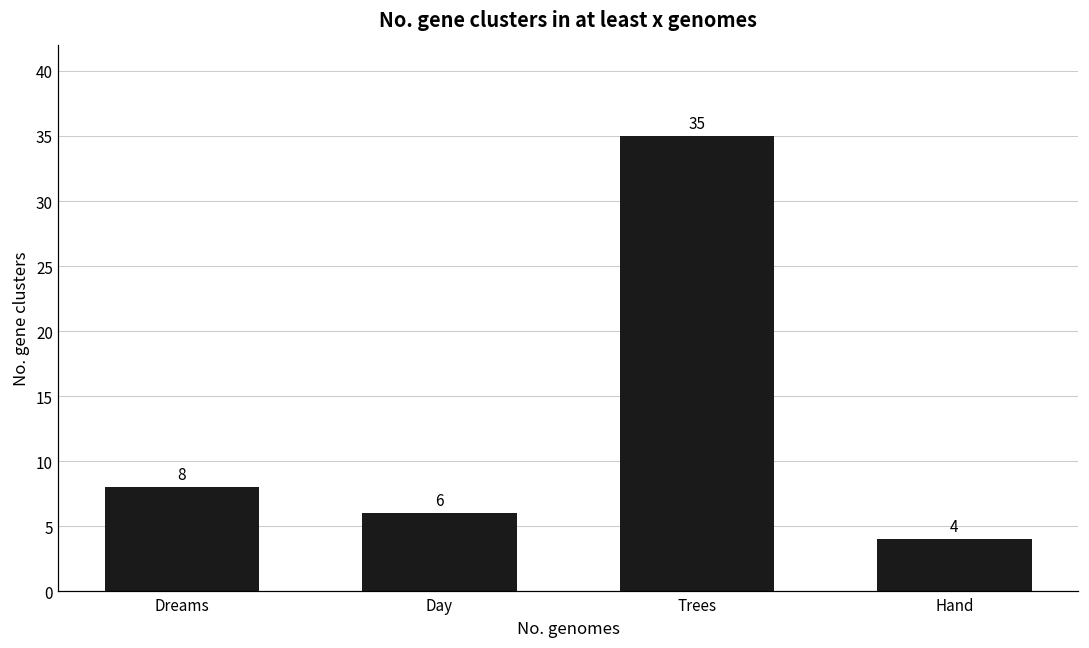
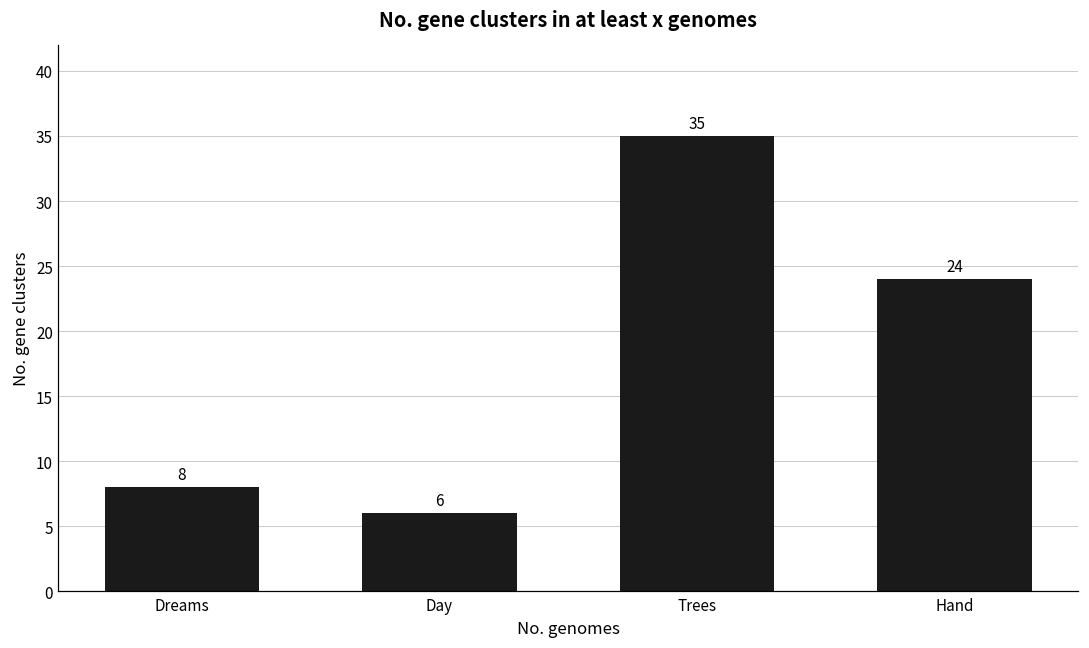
Hand: 4 -> 24
